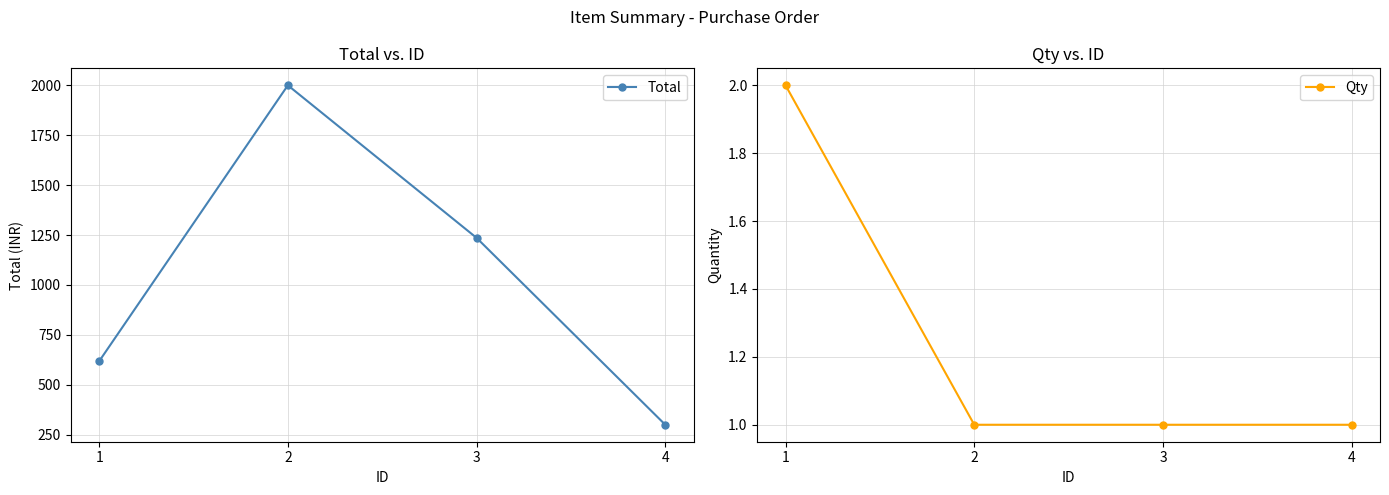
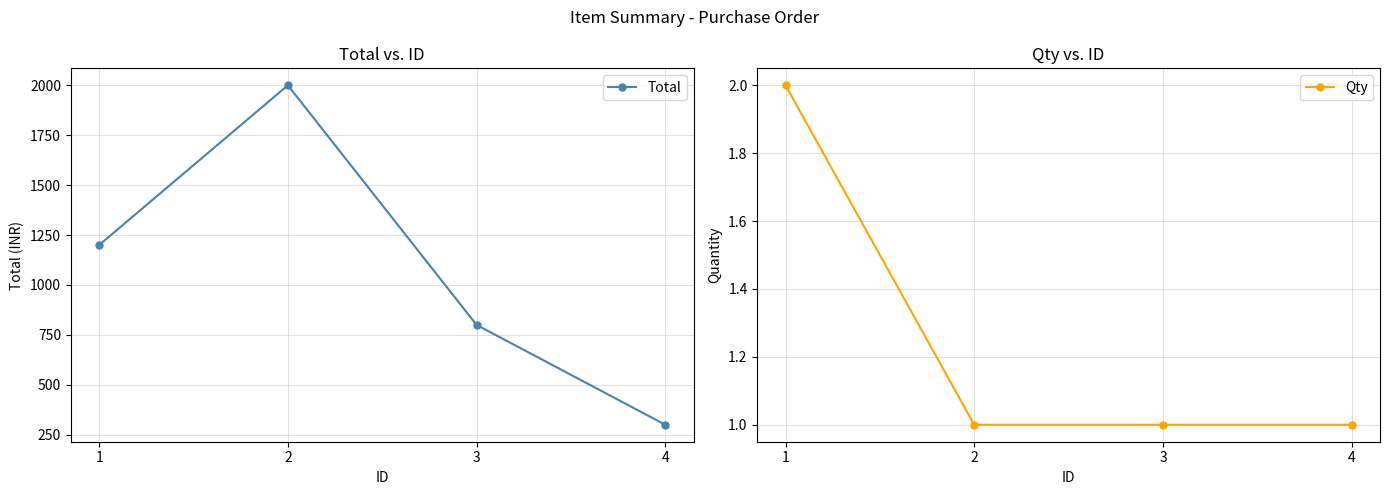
Total vs. ID, 1: 620 -> 1200
Total vs. ID, 3: 1240 -> 800
